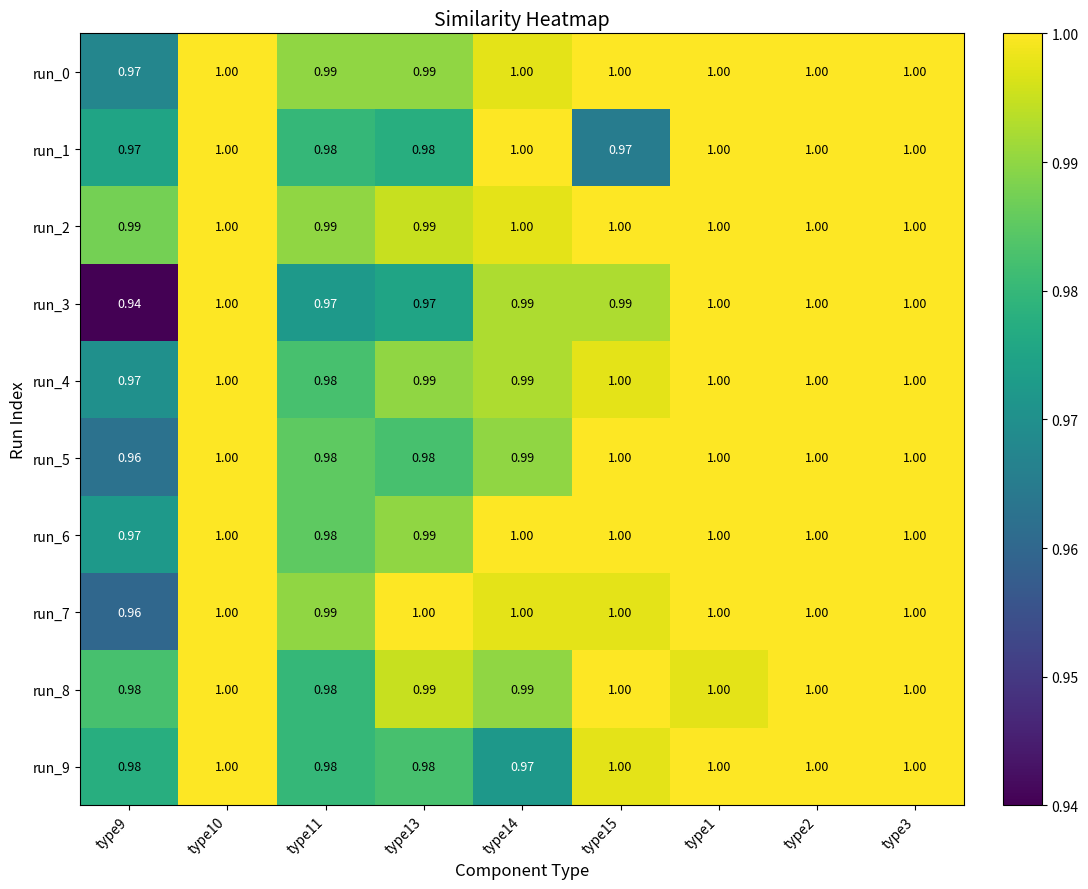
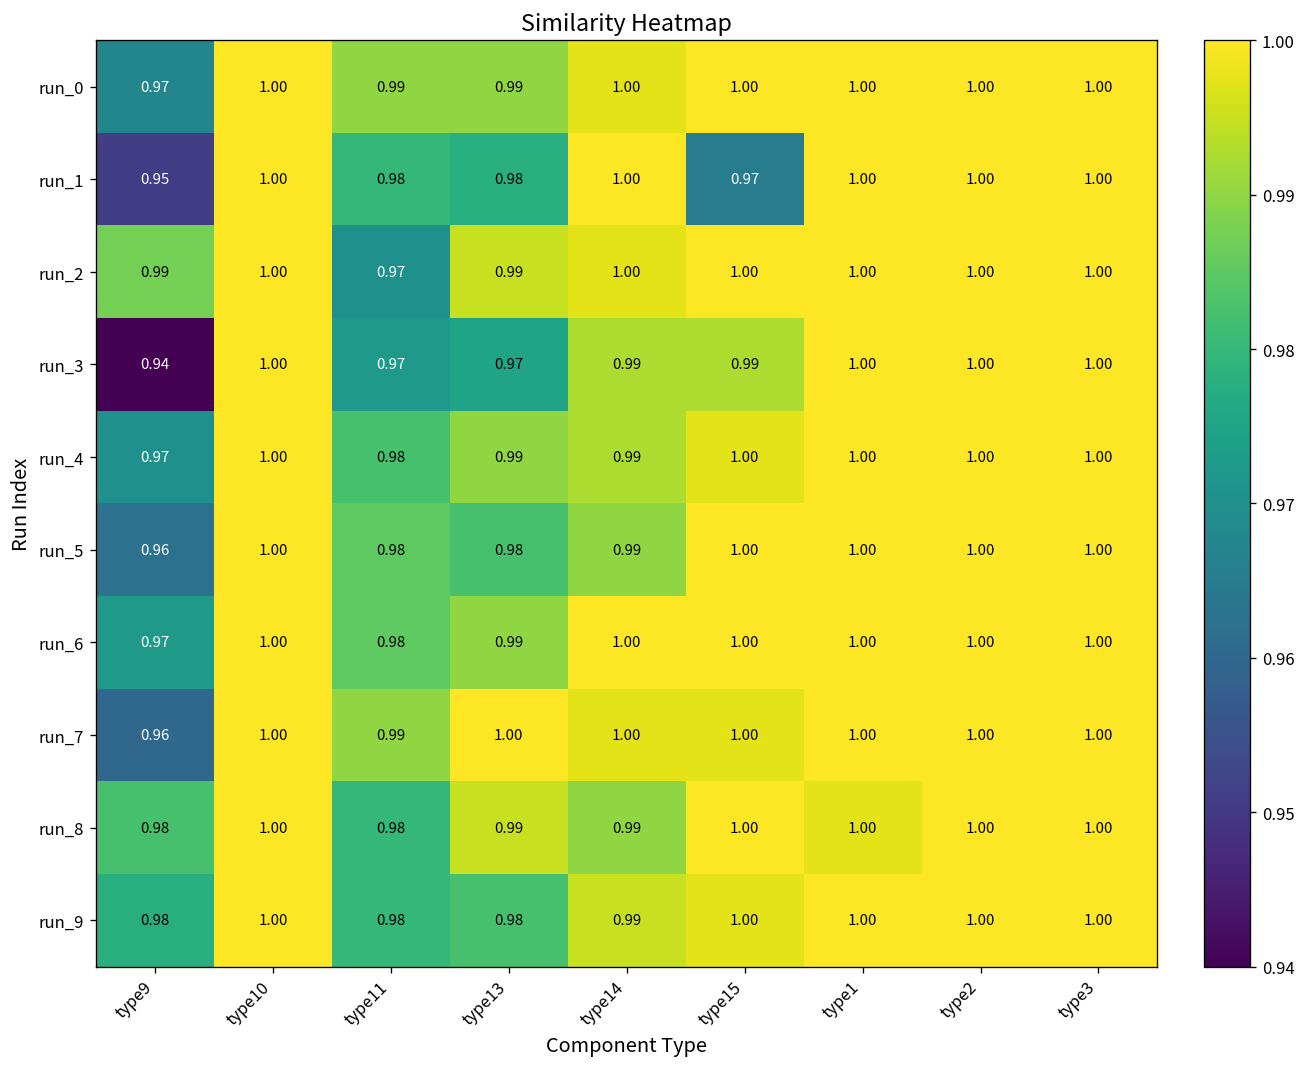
run_1, type9: 0.97 -> 0.95
run_2, type11: 0.99 -> 0.97
run_9, type14: 0.97 -> 0.99
